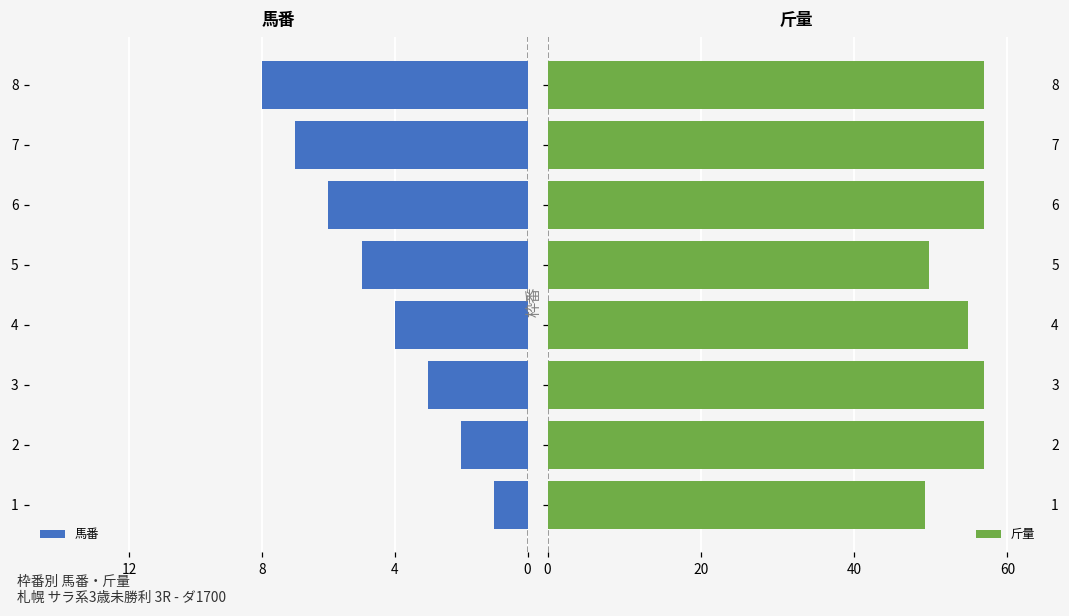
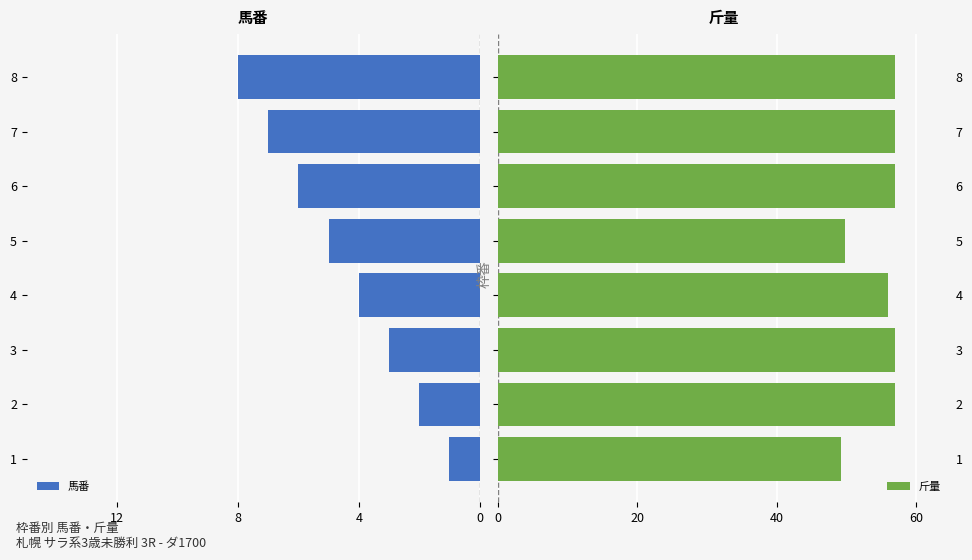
斤量, 4: 55 -> 56
